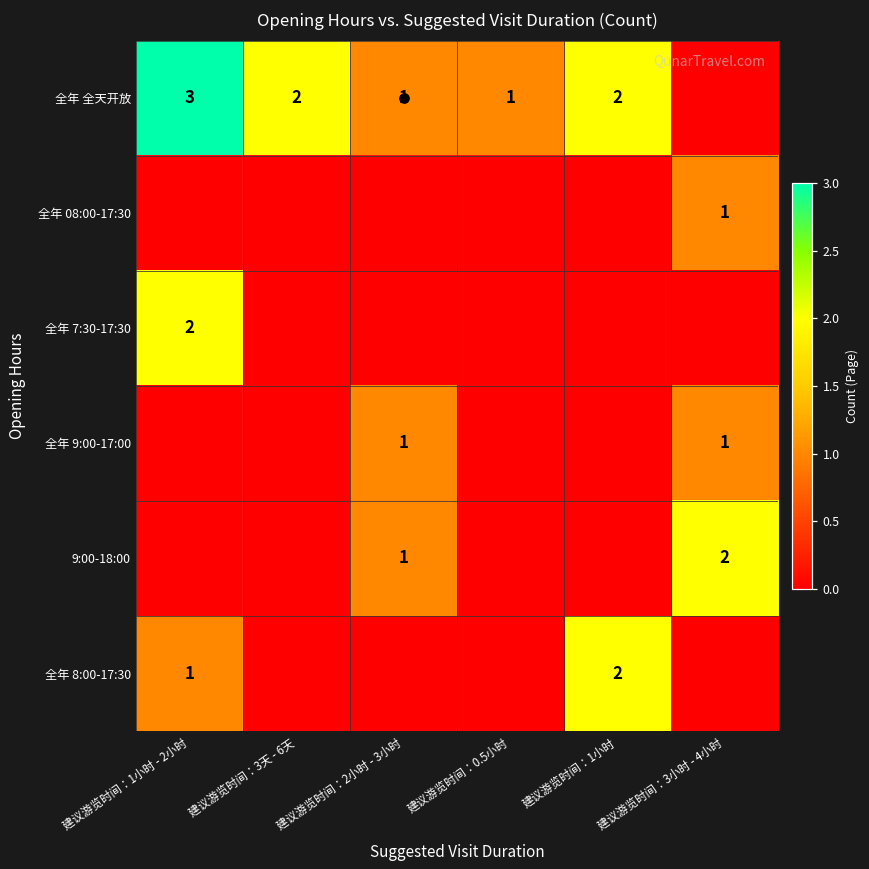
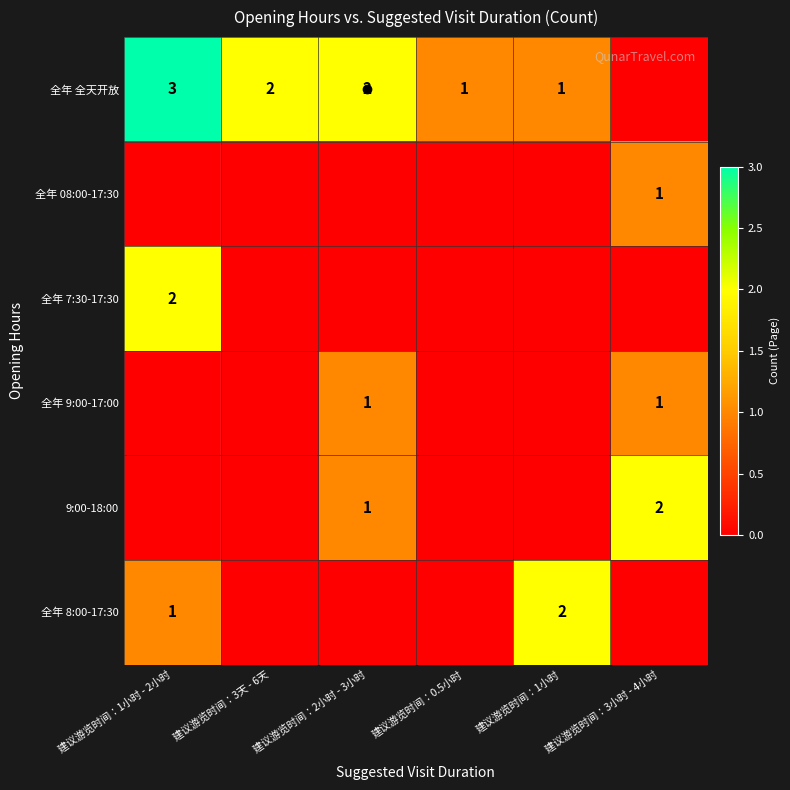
全年 全天开放, 建议游览时间：2小时 - 3小时: 1 -> 2
全年 全天开放, 建议游览时间：1小时: 2 -> 1
